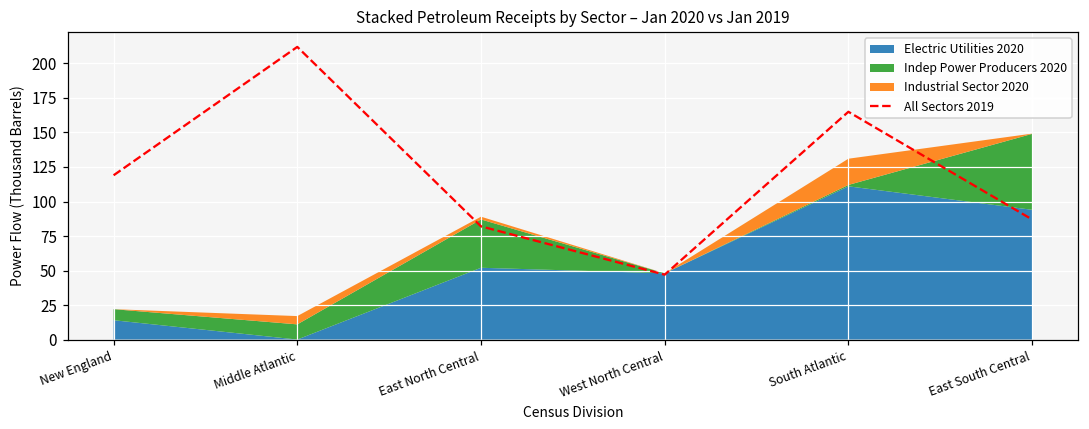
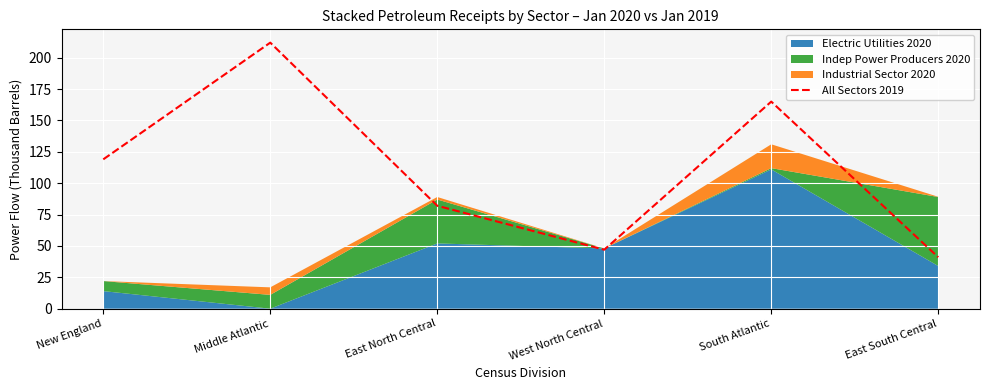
All Sectors 2019, East South Central: 87 -> 41
Electric Utilities 2020, East South Central: 94 -> 34
